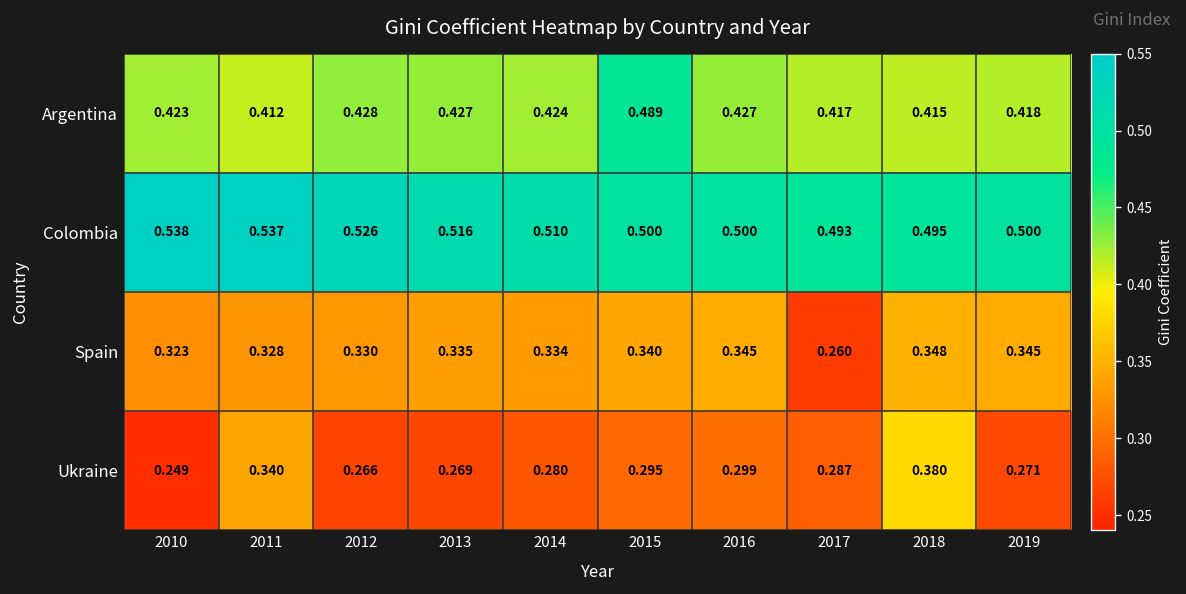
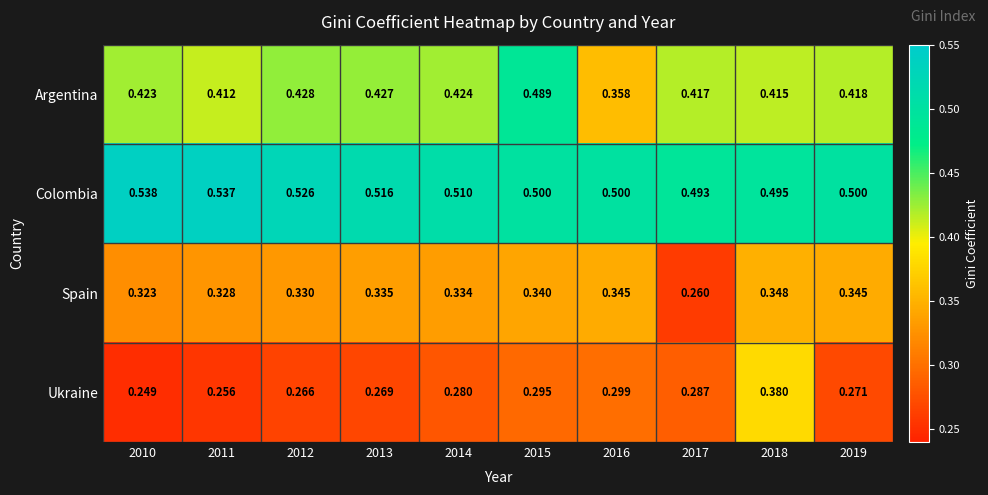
Argentina, 2016: 0.427 -> 0.358
Ukraine, 2011: 0.340 -> 0.256
